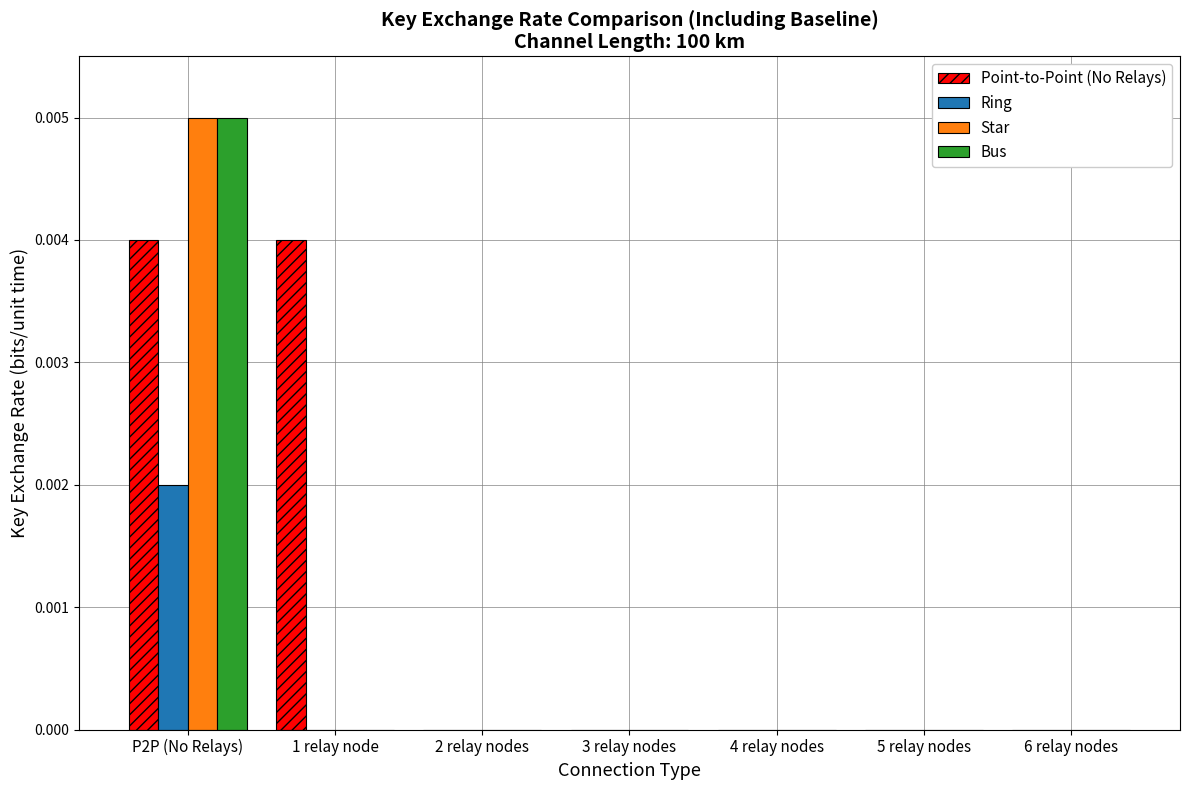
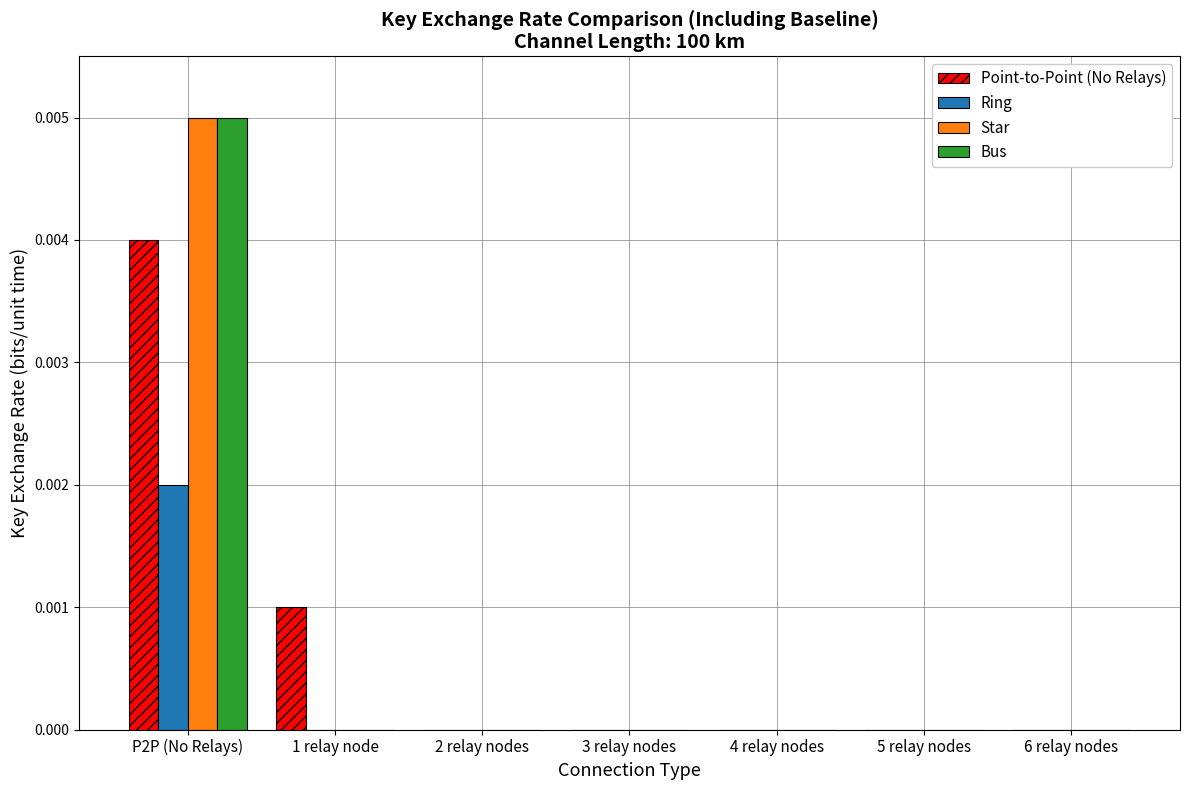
Point-to-Point (No Relays), 1 relay node: 0.00400 -> 0.00100
